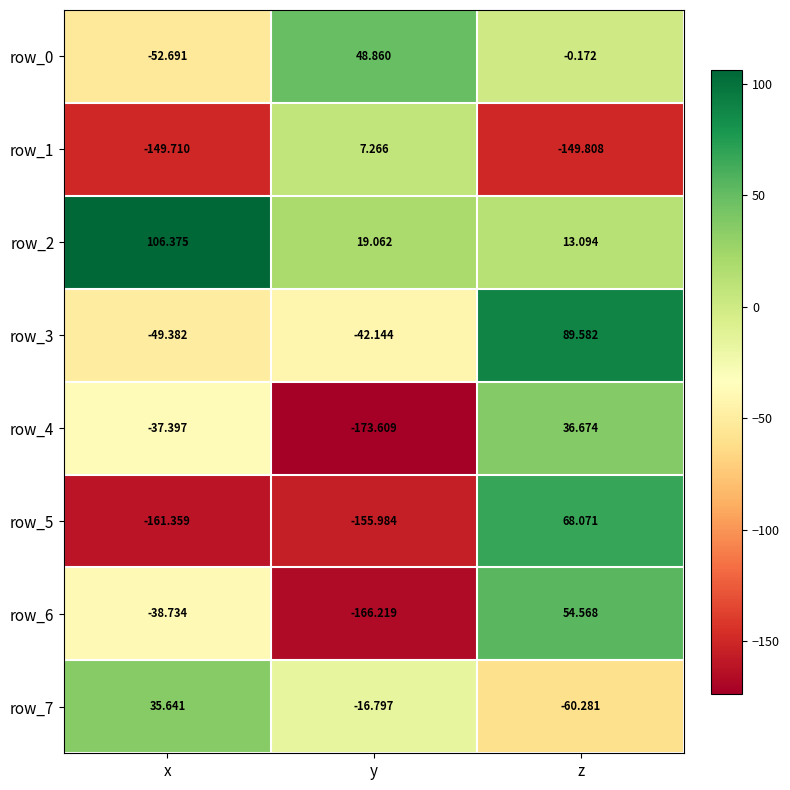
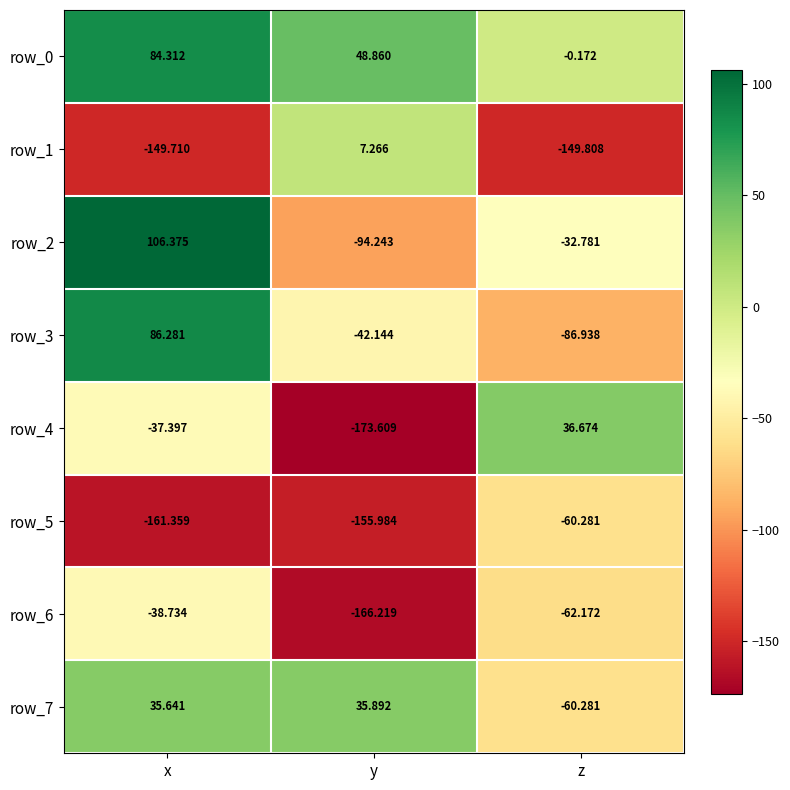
row_0, x: -52.691 -> 84.312
row_2, y: 19.062 -> -94.243
row_2, z: 13.094 -> -32.781
row_3, x: -49.382 -> 86.281
row_3, z: 89.582 -> -86.938
row_5, z: 68.071 -> -60.281
row_6, z: 54.568 -> -62.172
row_7, y: -16.797 -> 35.892
